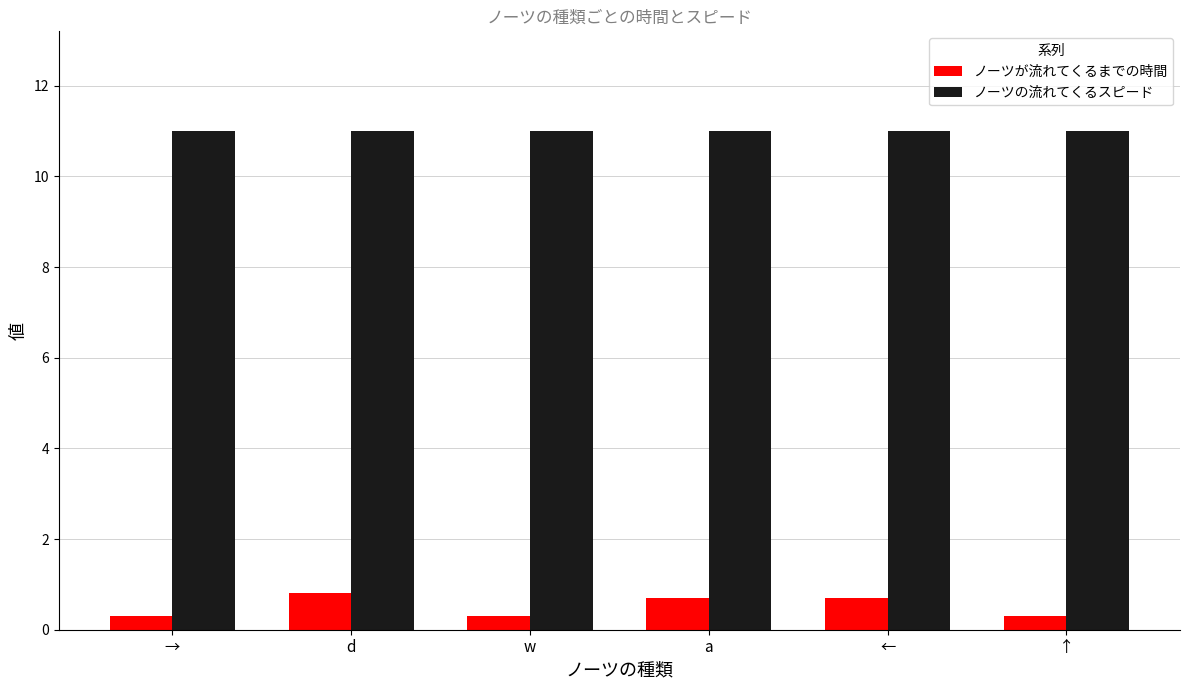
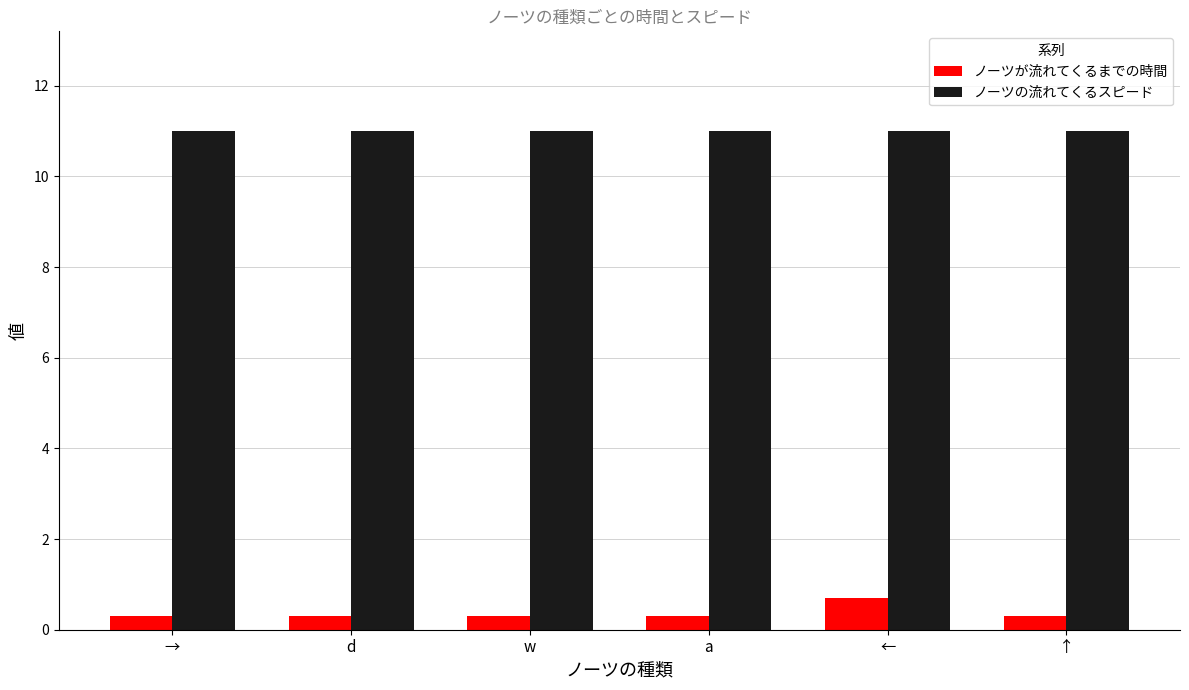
ノーツが流れてくるまでの時間, d: 0.8 -> 0.3
ノーツが流れてくるまでの時間, a: 0.7 -> 0.3
